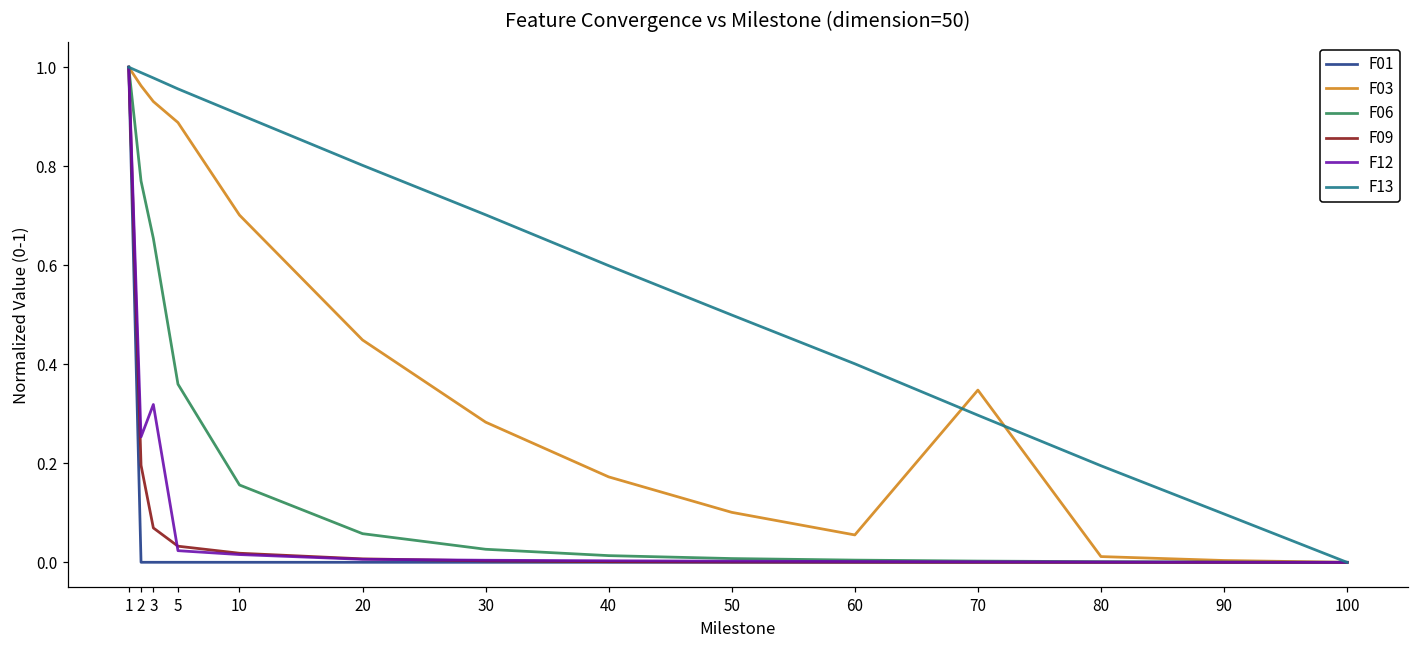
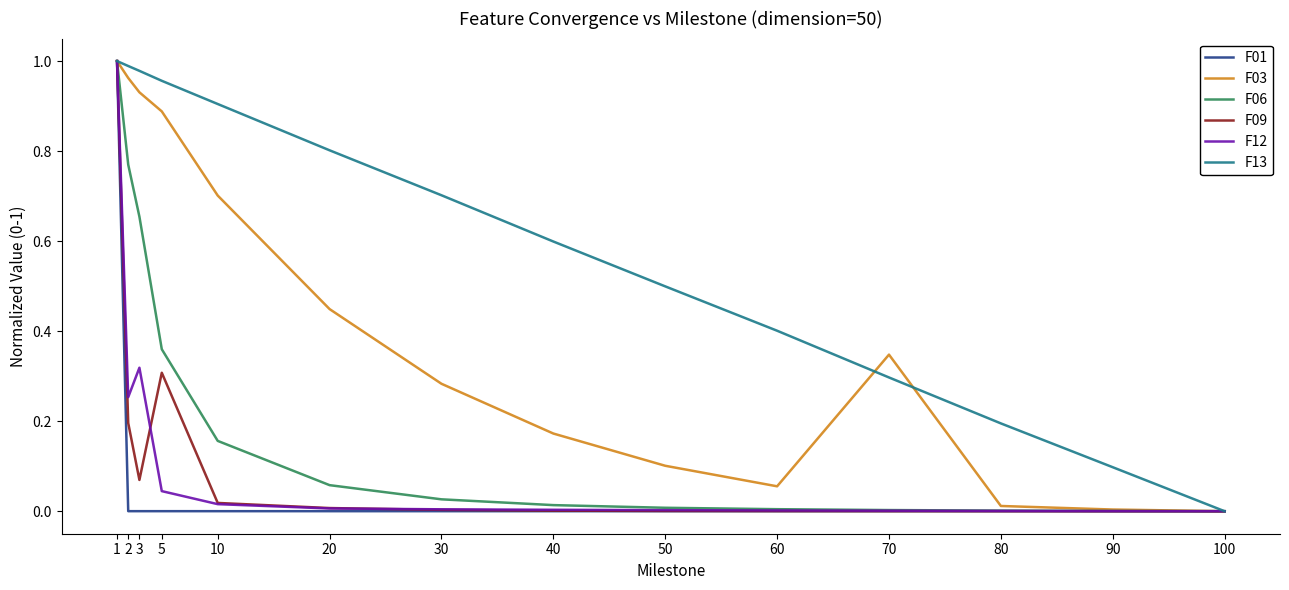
F09, 5: 0.03 -> 0.31
F12, 5: 0.02 -> 0.04
